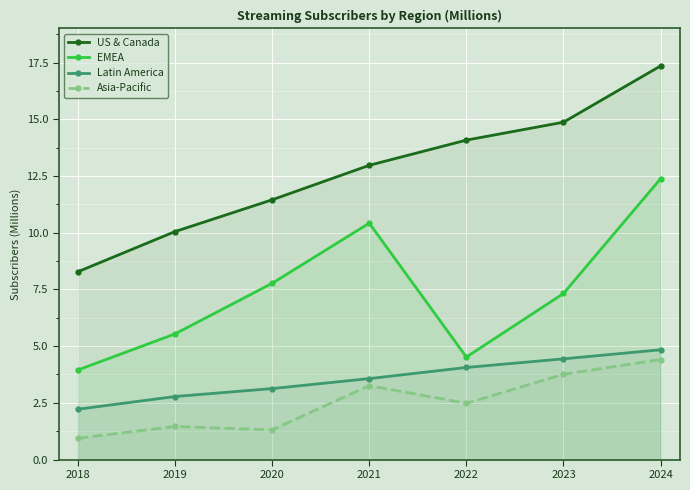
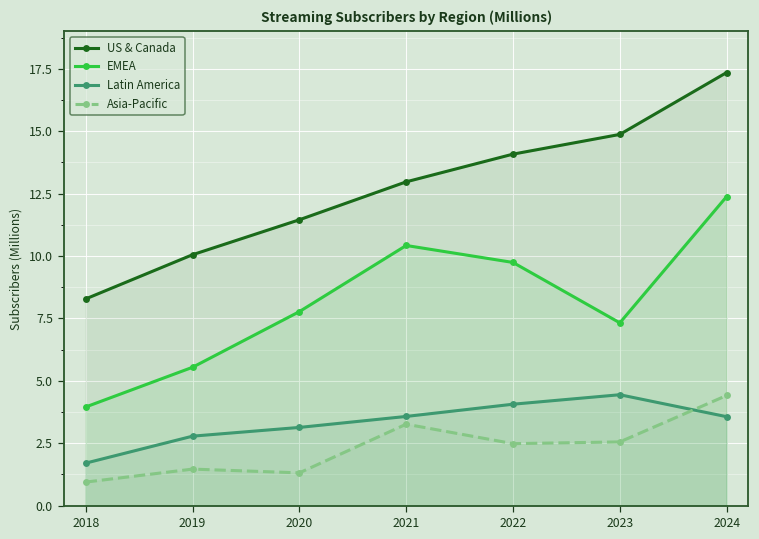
Latin America, 2018: 2.2 -> 1.7
EMEA, 2022: 4.5 -> 9.7
Asia-Pacific, 2023: 3.8 -> 2.6
Latin America, 2024: 4.8 -> 3.6
